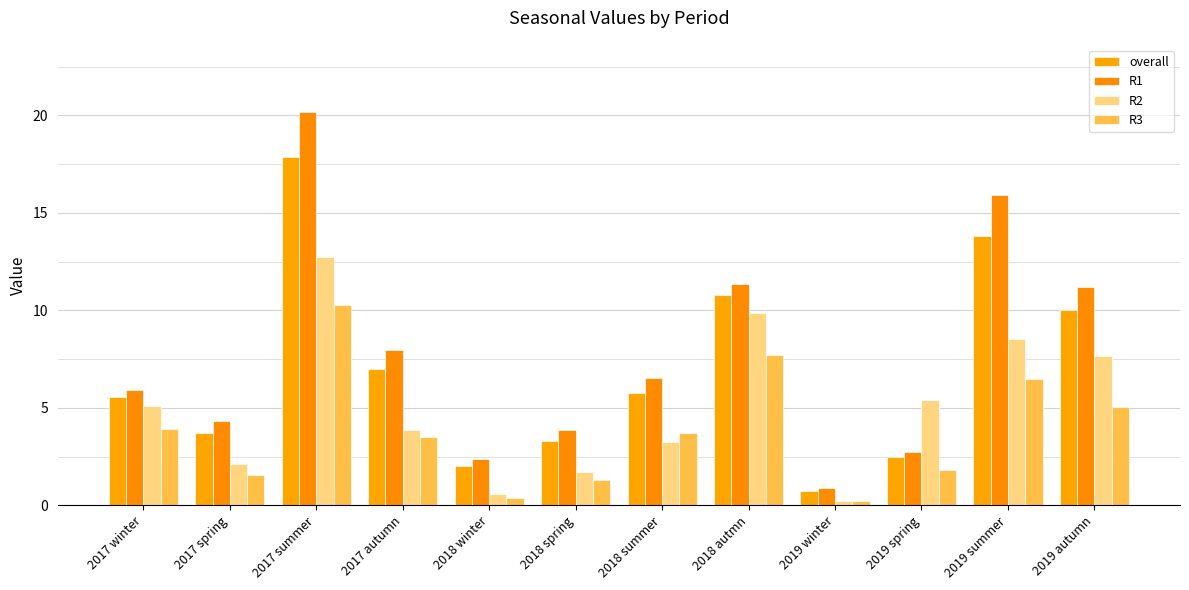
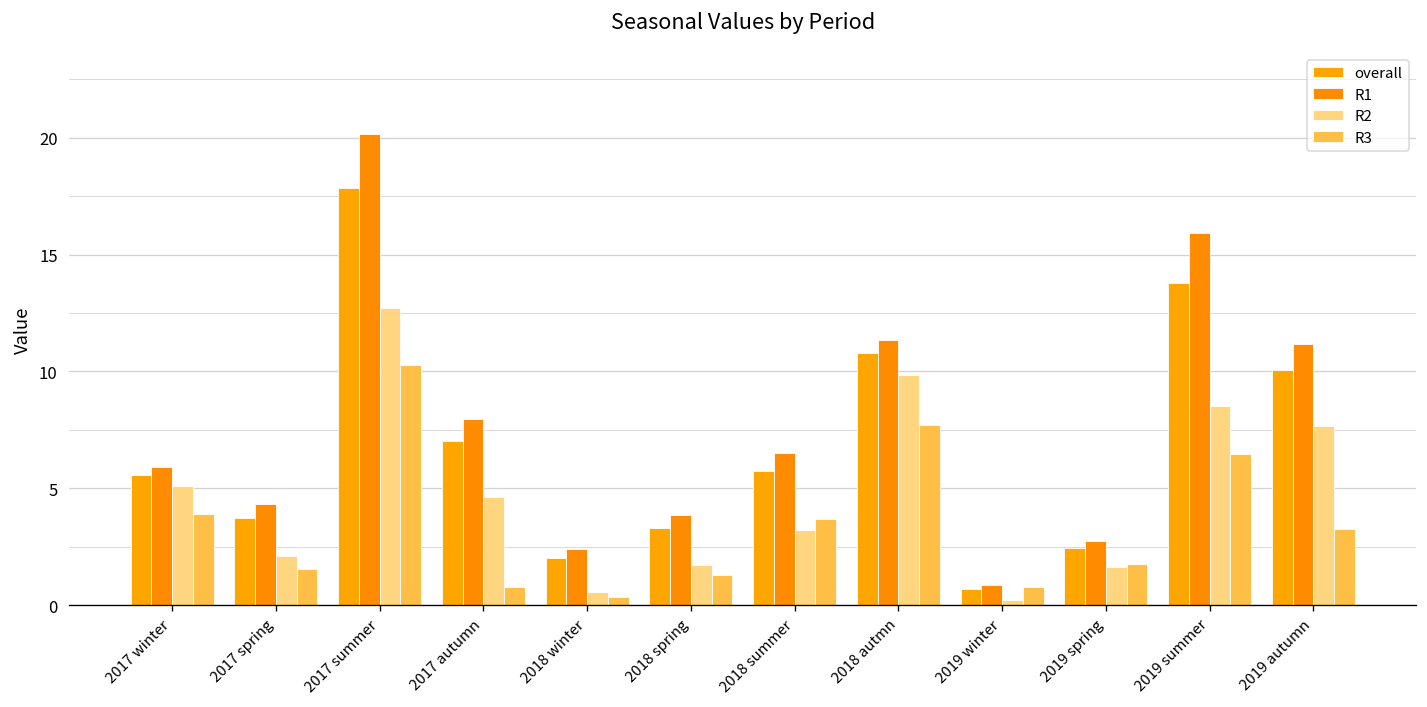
R2, 2017 autumn: 3.9 -> 4.6
R3, 2017 autumn: 3.5 -> 0.8
R3, 2019 winter: 0.2 -> 0.8
R2, 2019 spring: 5.4 -> 1.6
R3, 2019 autumn: 5.0 -> 3.2
